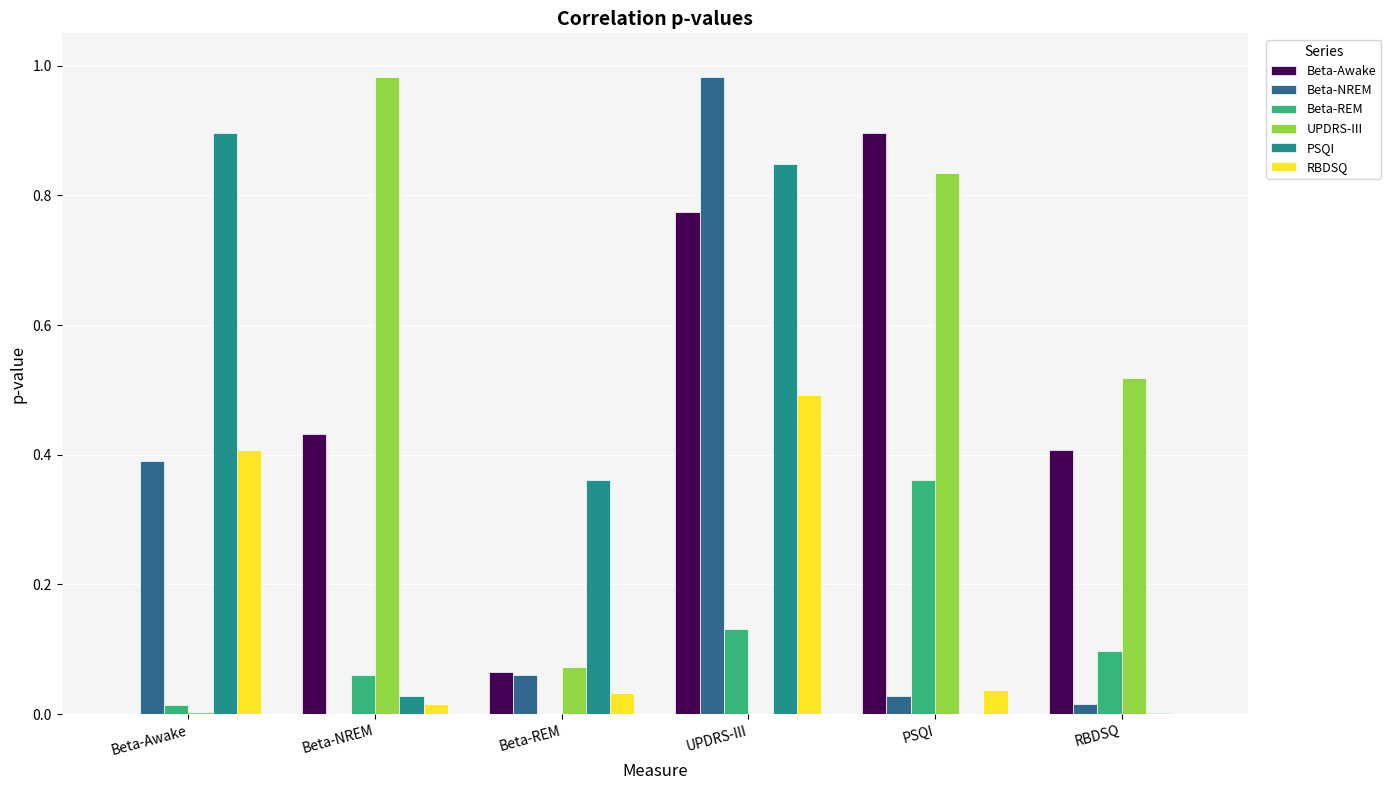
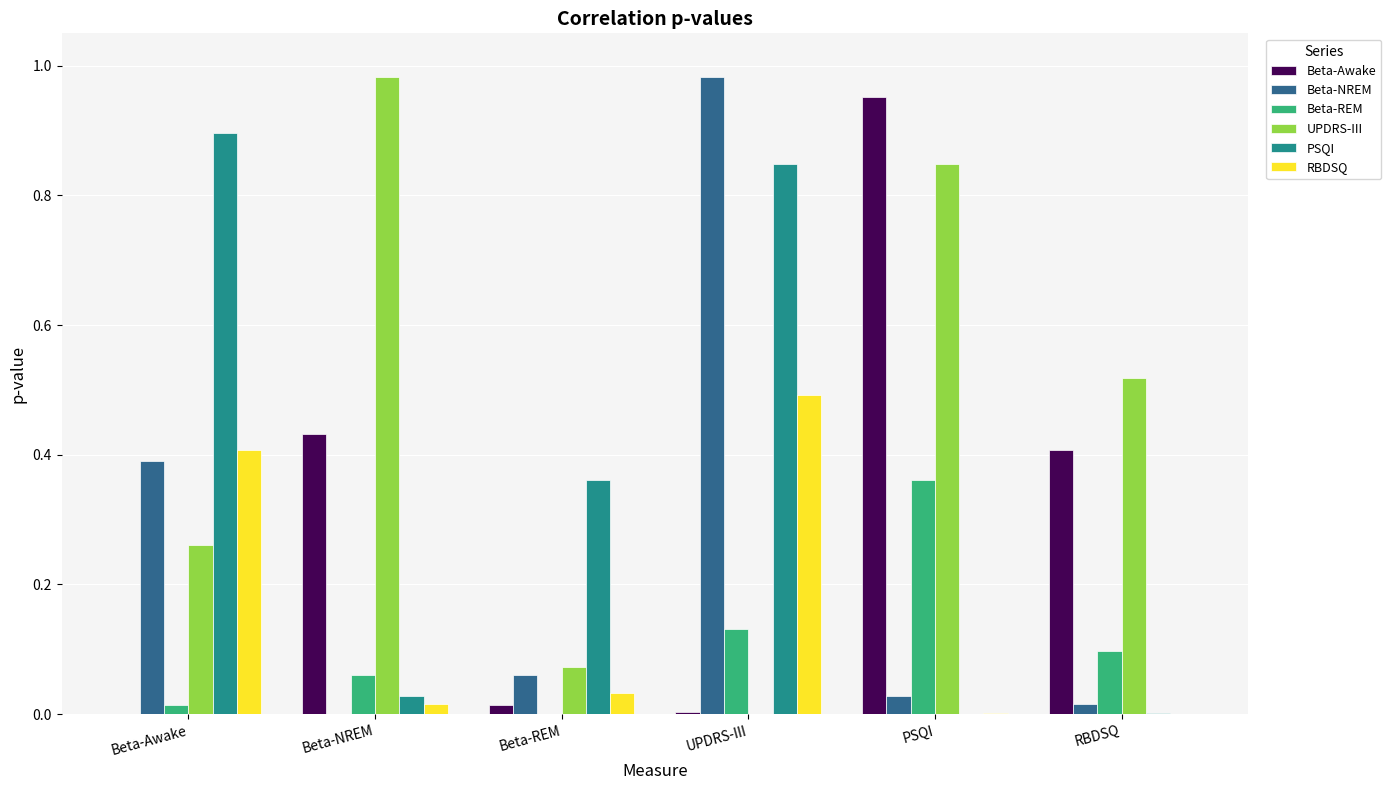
UPDRS-III, Beta-Awake: 0.00 -> 0.26
Beta-Awake, Beta-REM: 0.06 -> 0.01
Beta-Awake, UPDRS-III: 0.77 -> 0.00
Beta-Awake, PSQI: 0.90 -> 0.95
UPDRS-III, PSQI: 0.83 -> 0.85
RBDSQ, PSQI: 0.04 -> 0.00
